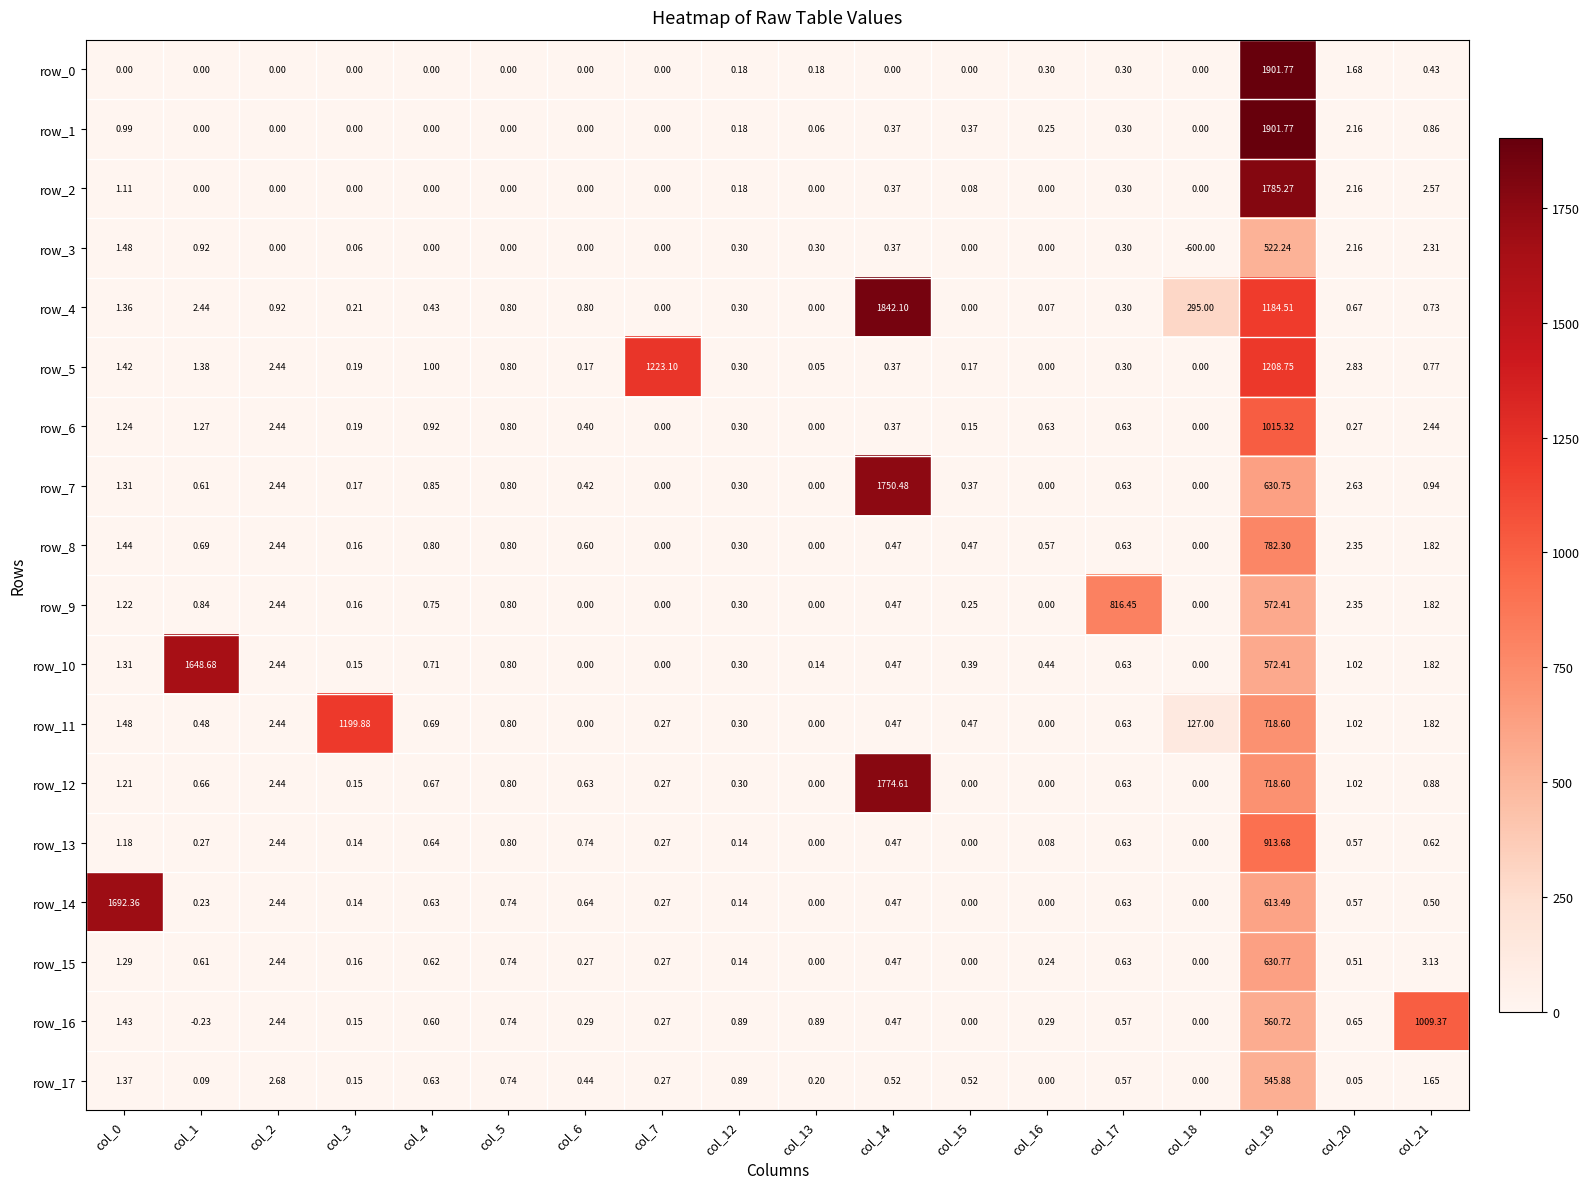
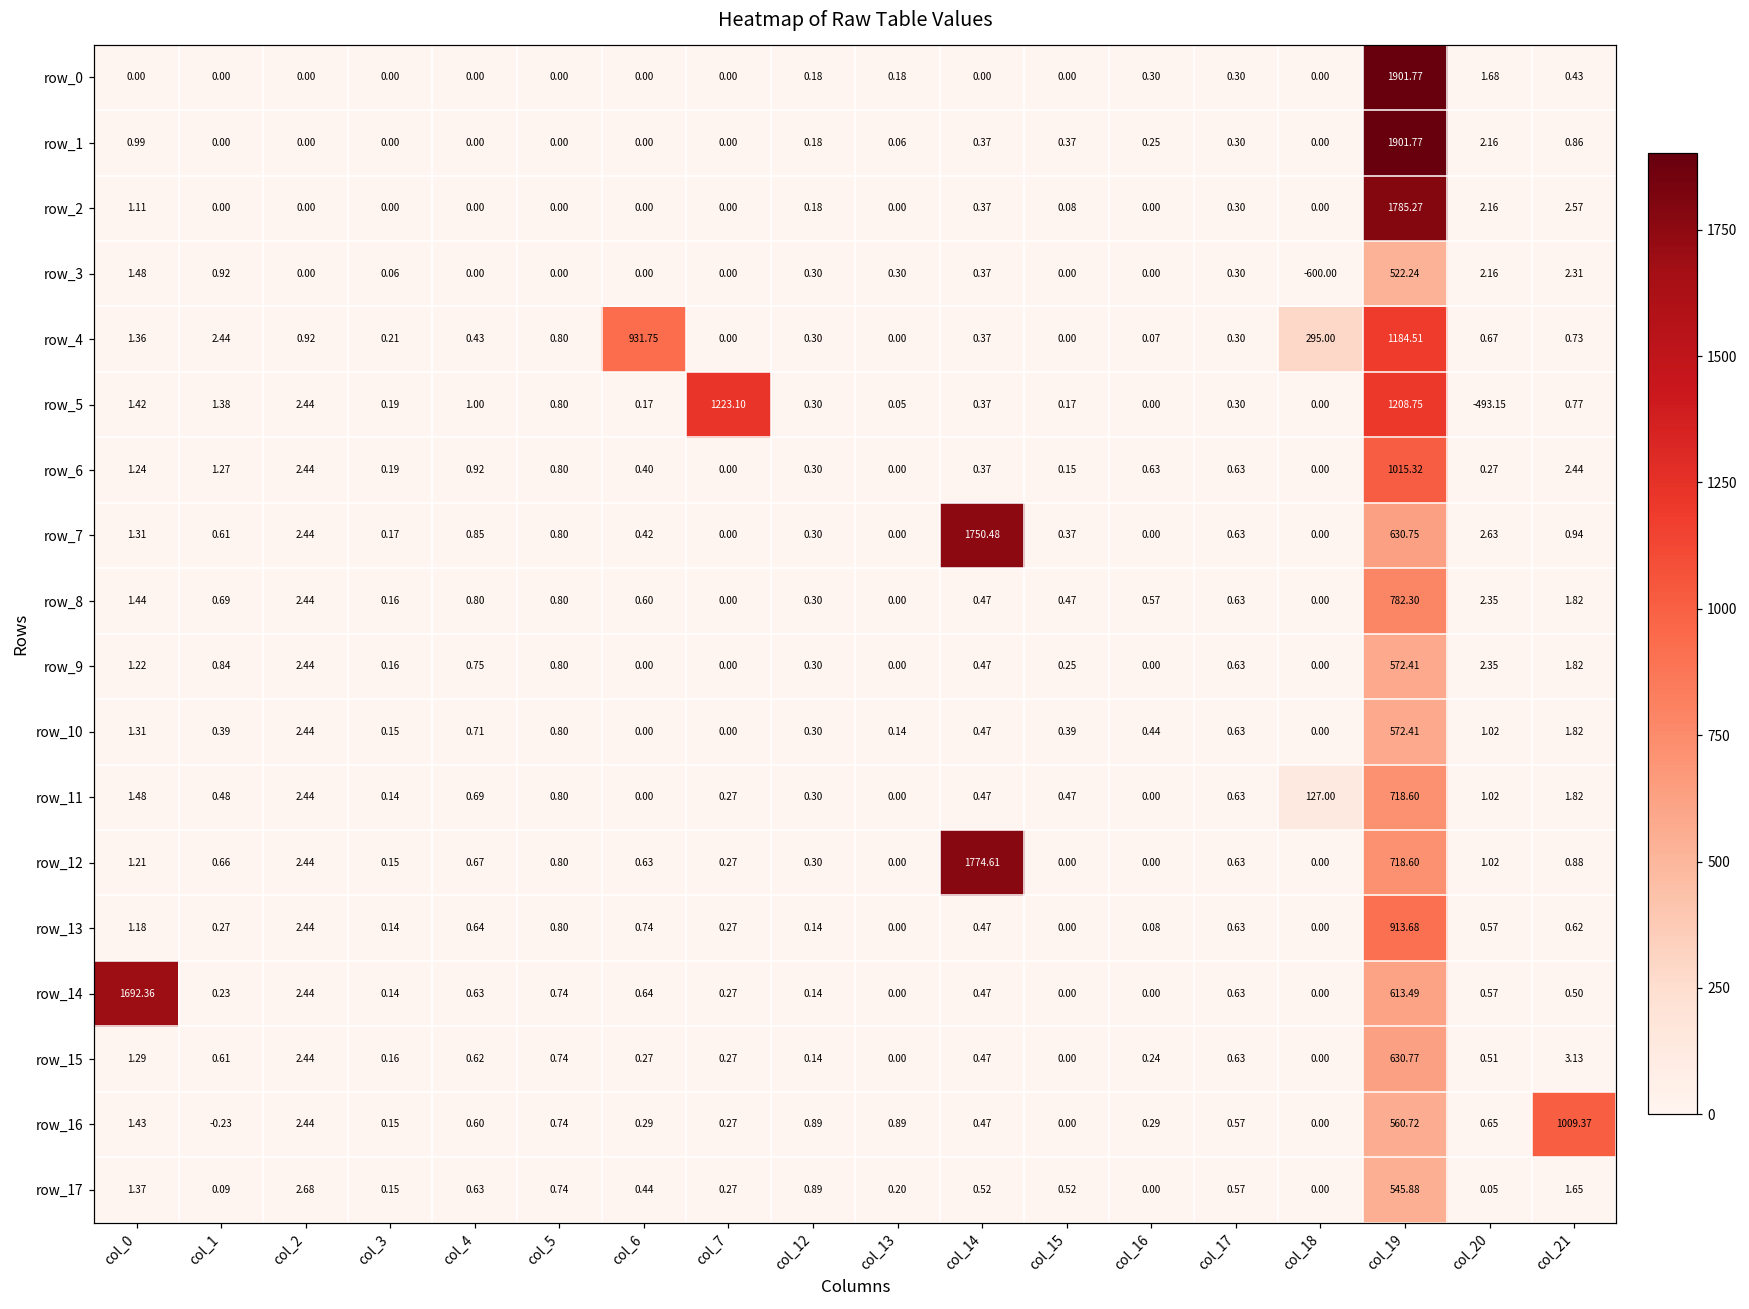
row_4, col_6: 0.80 -> 931.75
row_4, col_14: 1842.10 -> 0.37
row_5, col_20: 2.83 -> -493.15
row_9, col_17: 816.45 -> 0.63
row_10, col_1: 1648.68 -> 0.39
row_11, col_3: 1199.88 -> 0.14
